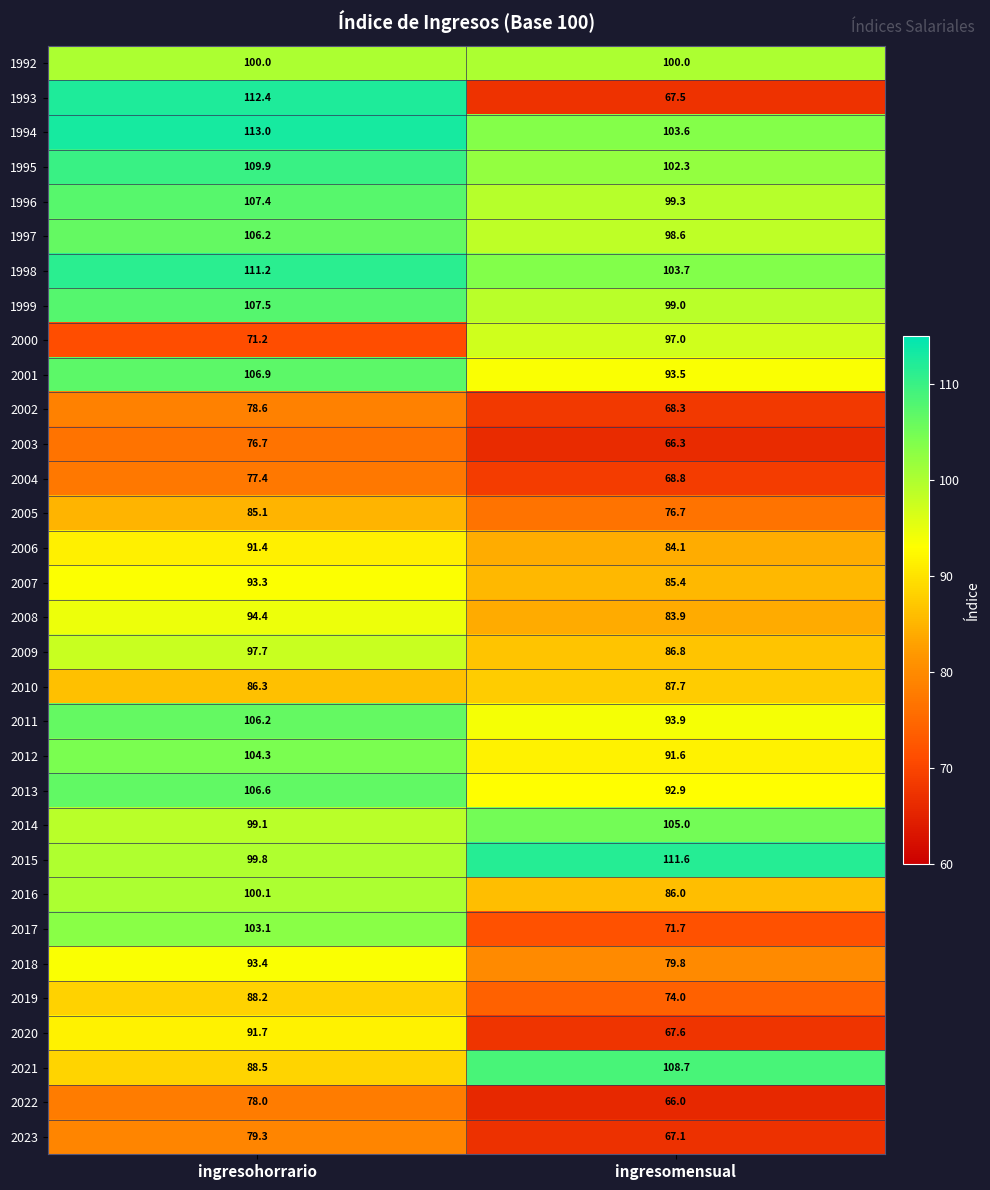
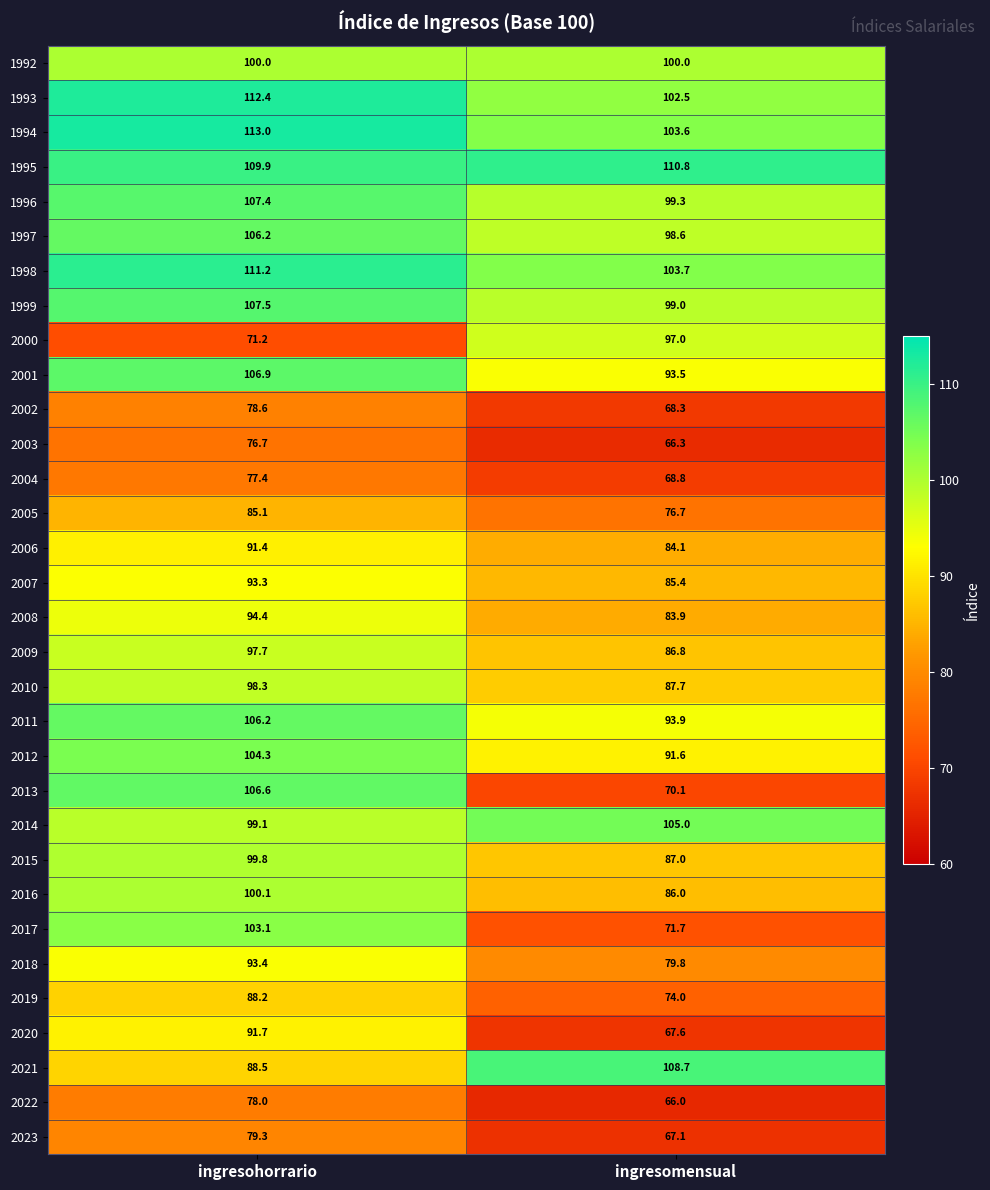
1993, ingresomensual: 67.5 -> 102.5
1995, ingresomensual: 102.3 -> 110.8
2010, ingresohorrario: 86.3 -> 98.3
2013, ingresomensual: 92.9 -> 70.1
2015, ingresomensual: 111.6 -> 87.0
